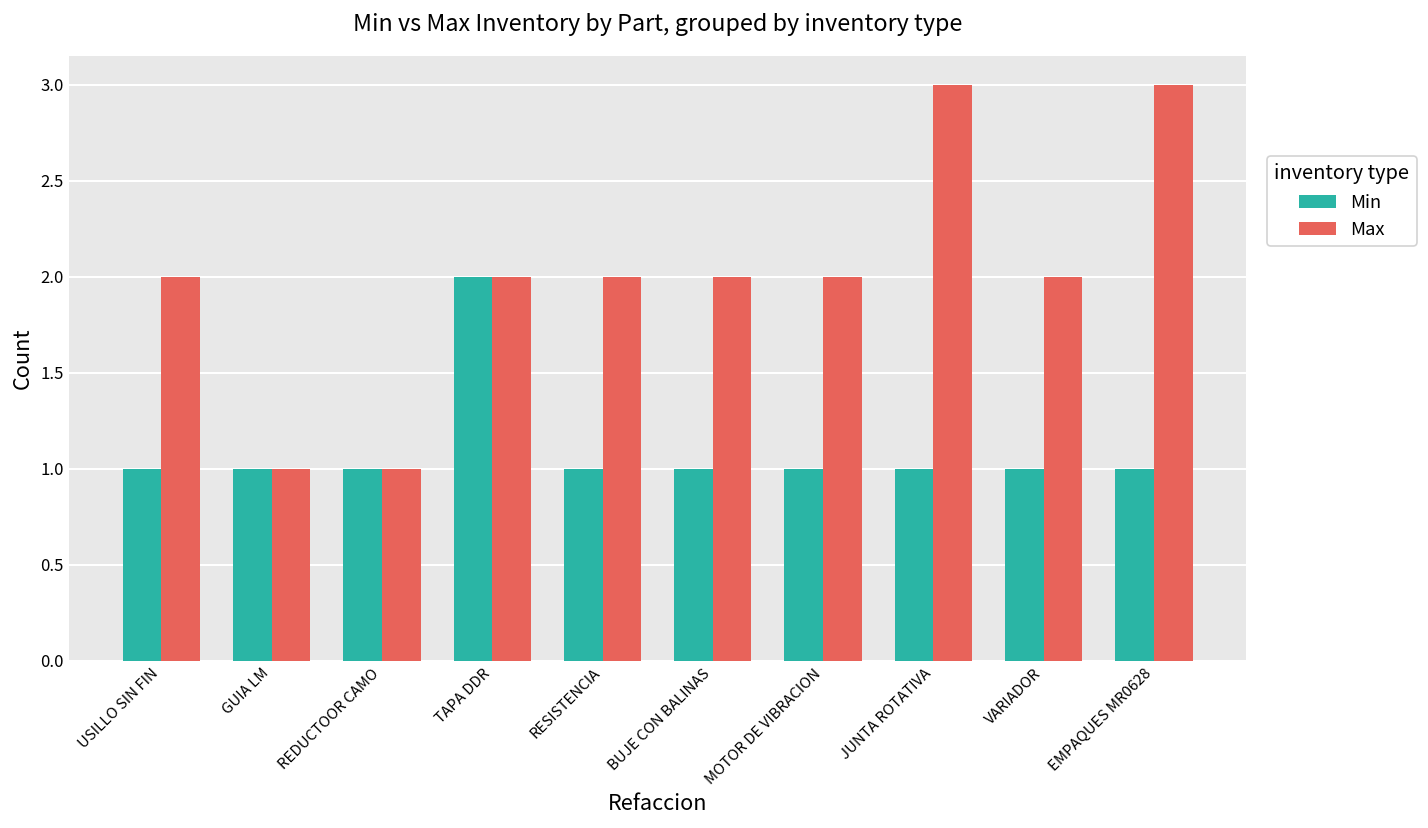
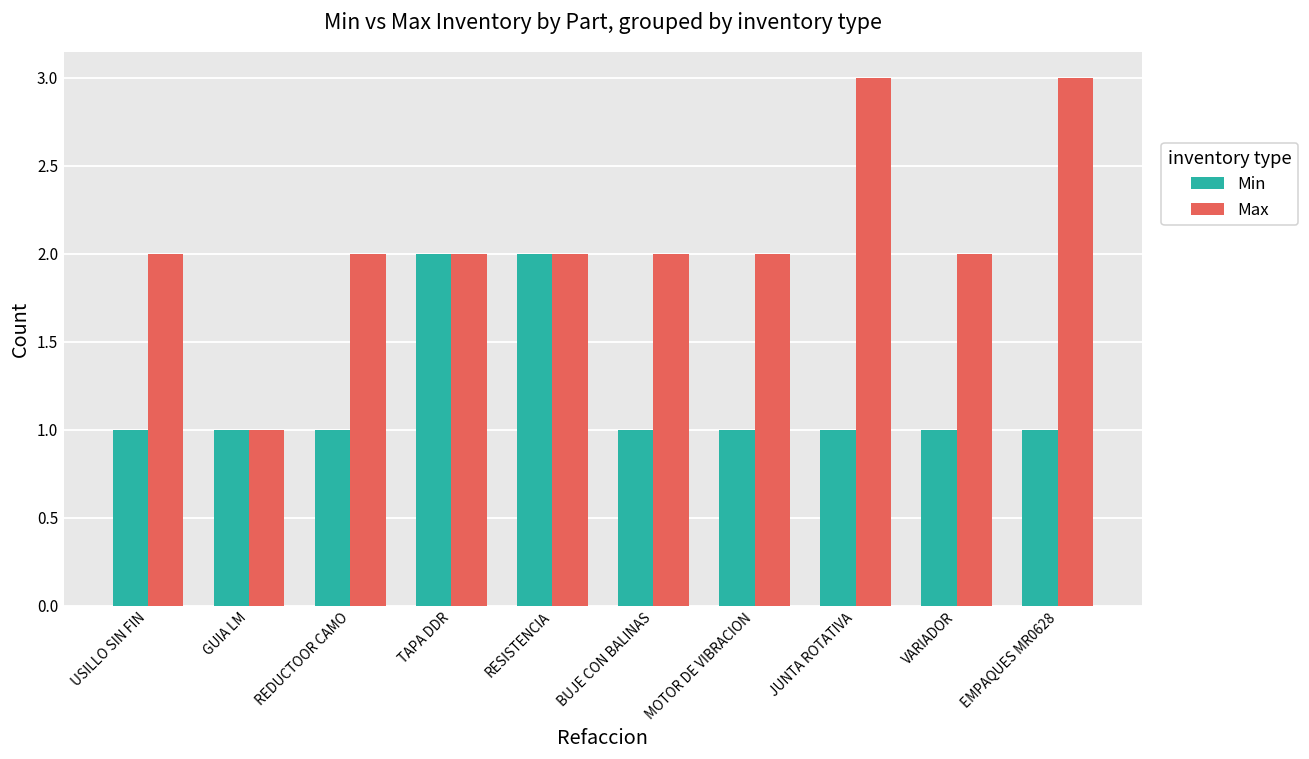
Max, REDUCTOOR CAMO: 1 -> 2
Min, RESISTENCIA: 1 -> 2
